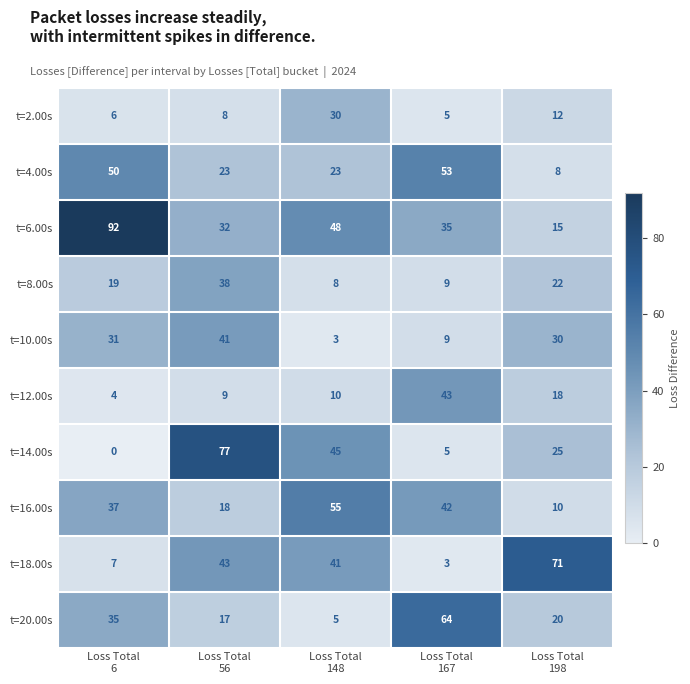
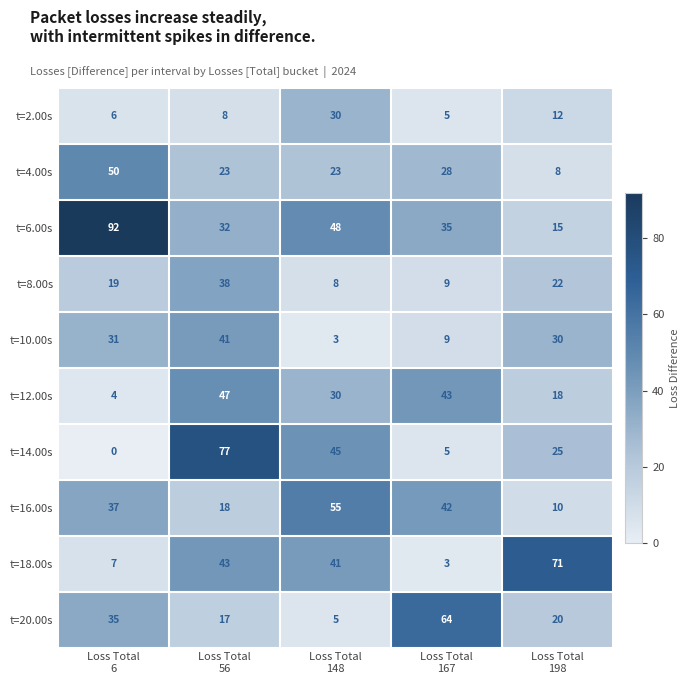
t=4.00s, Loss Total 167: 53 -> 28
t=12.00s, Loss Total 56: 9 -> 47
t=12.00s, Loss Total 148: 10 -> 30
